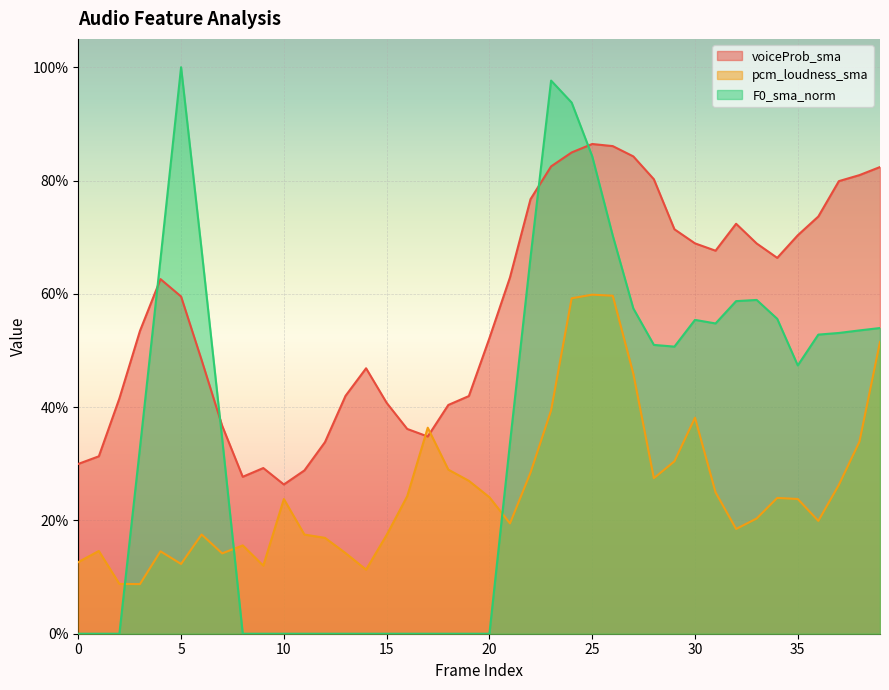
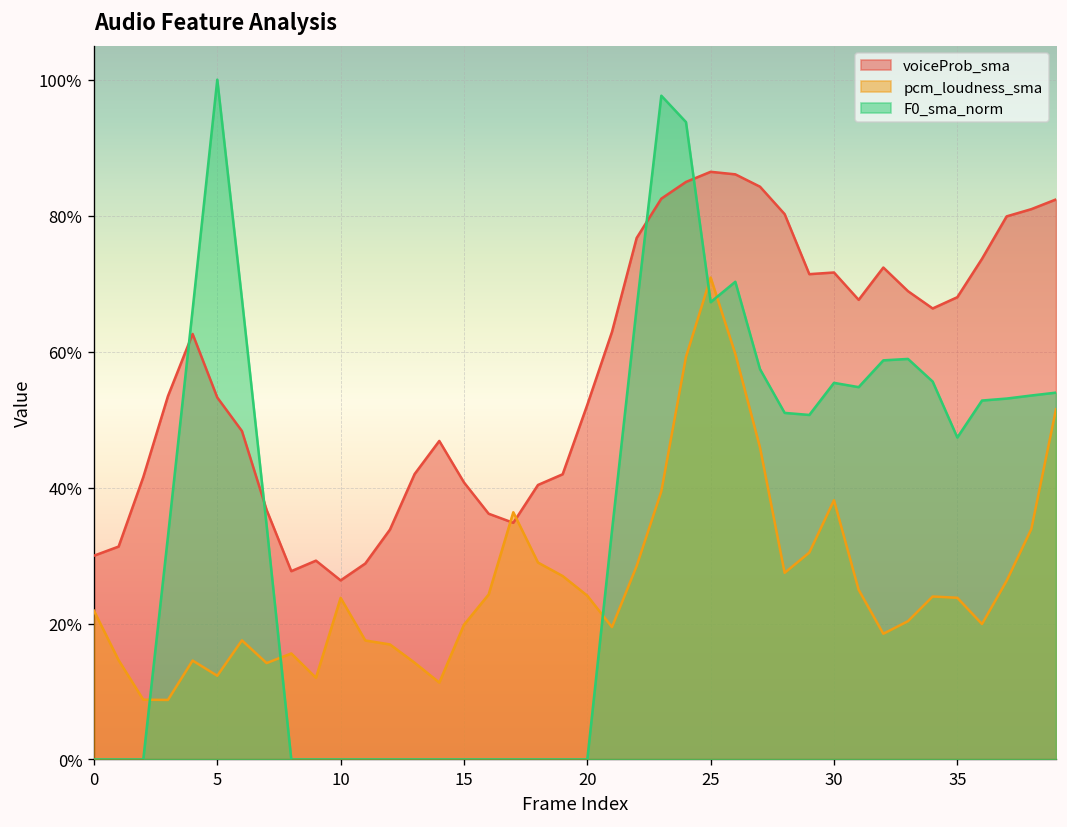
pcm_loudness_sma, 0: 13% -> 22%
voiceProb_sma, 5: 60% -> 53%
pcm_loudness_sma, 15: 17% -> 20%
pcm_loudness_sma, 25: 60% -> 71%
F0_sma_norm, 25: 84% -> 67%
voiceProb_sma, 30: 69% -> 72%
voiceProb_sma, 35: 70% -> 68%
